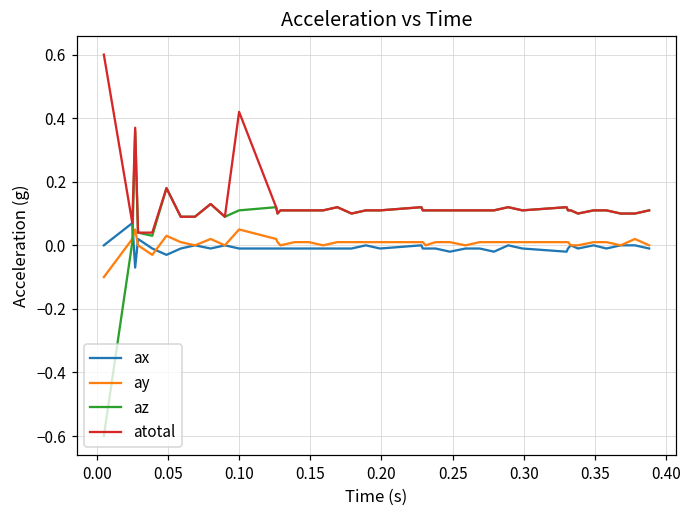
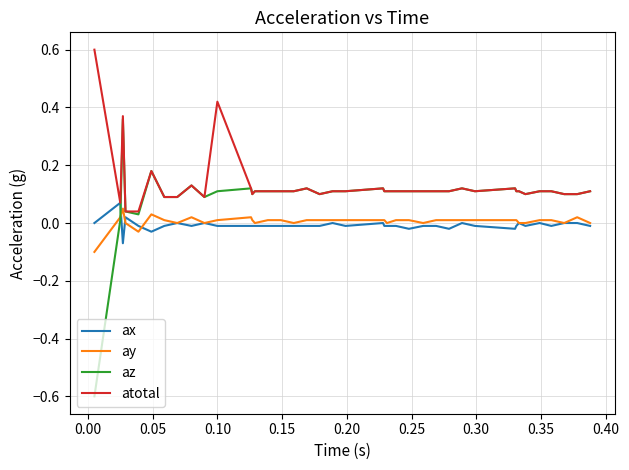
ay, 0.10: 0.05 -> 0.01
